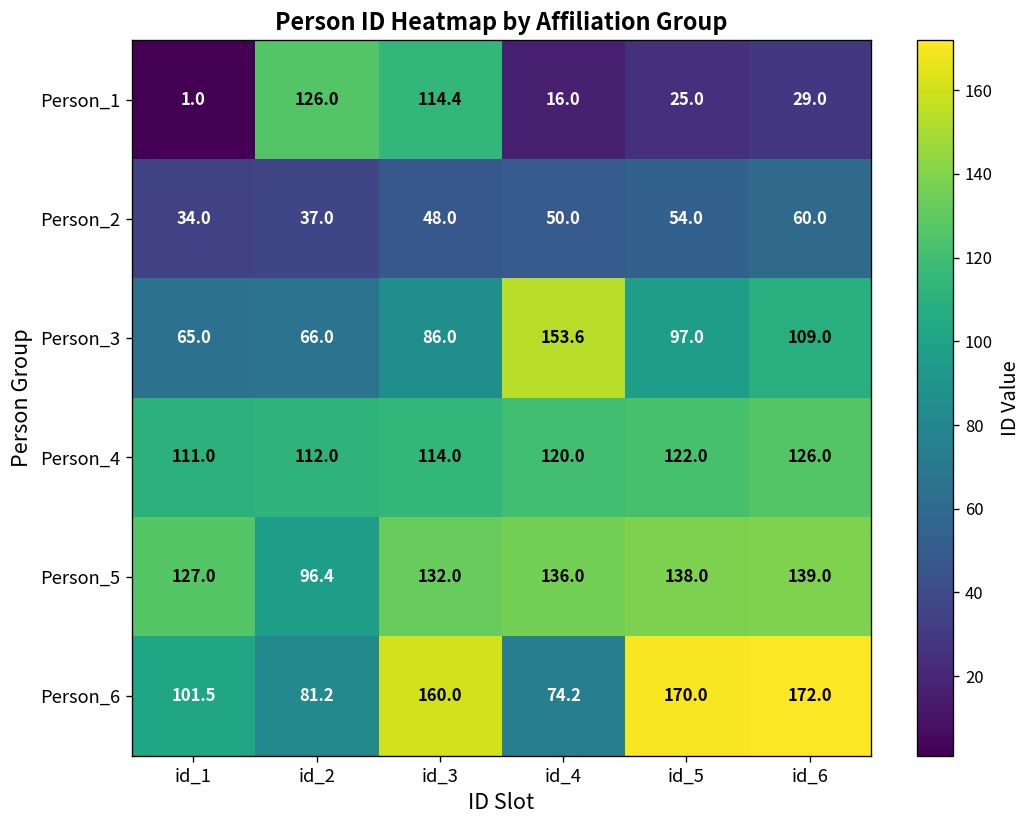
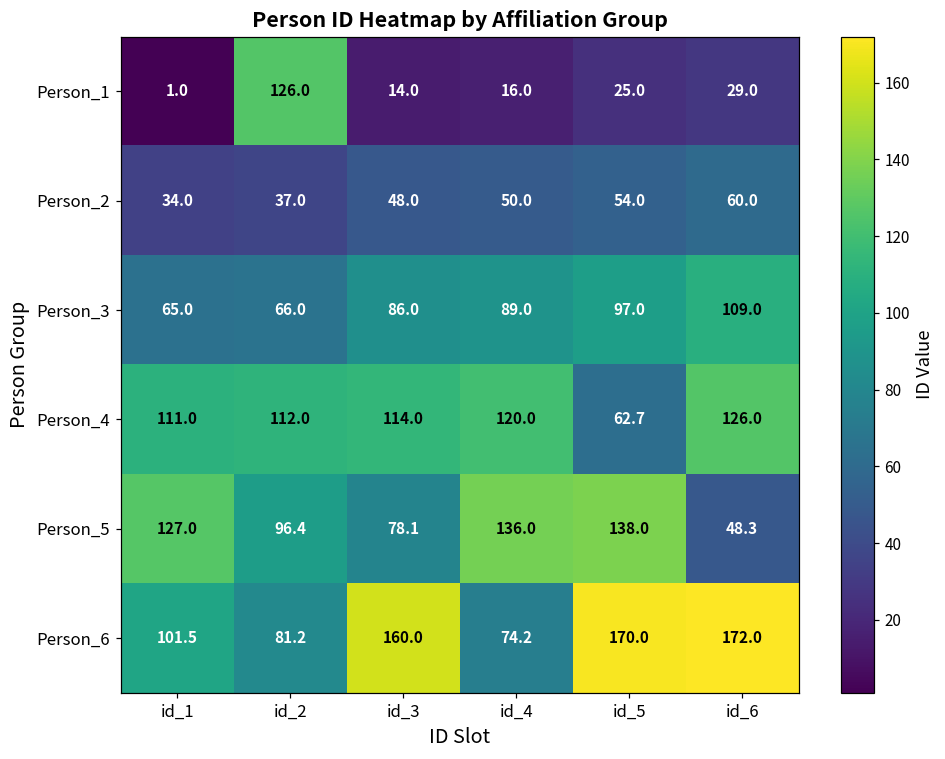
Person_1, id_3: 114.4 -> 14.0
Person_3, id_4: 153.6 -> 89.0
Person_4, id_5: 122.0 -> 62.7
Person_5, id_3: 132.0 -> 78.1
Person_5, id_6: 139.0 -> 48.3
